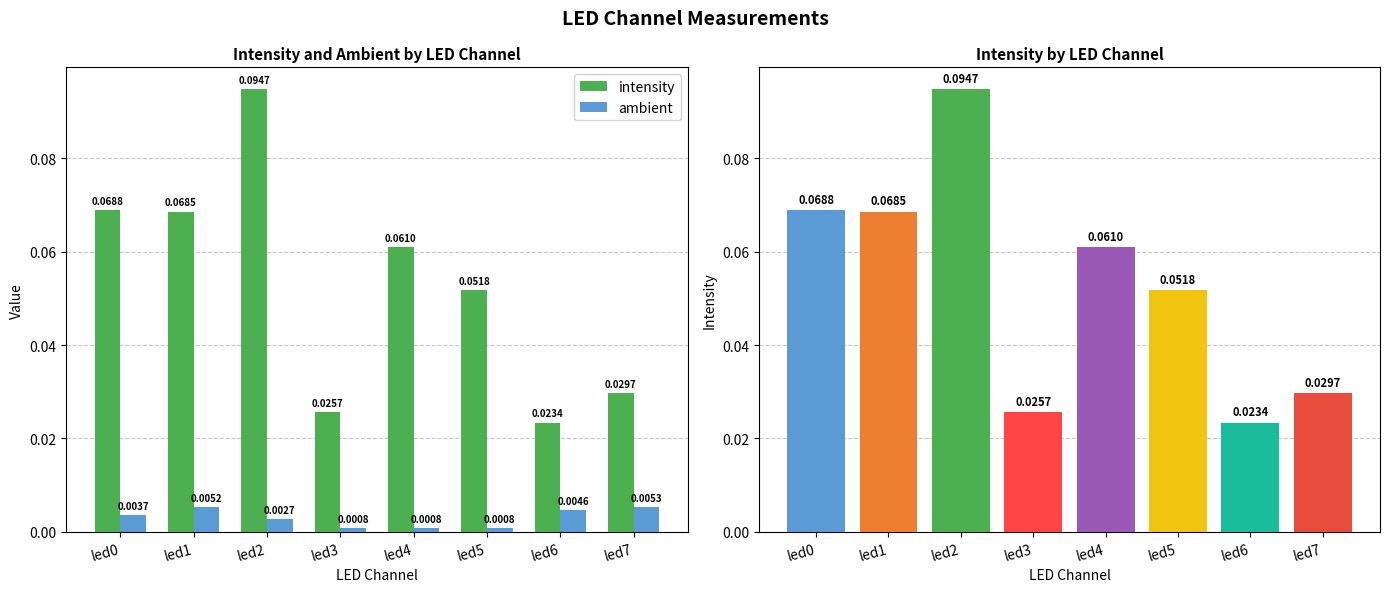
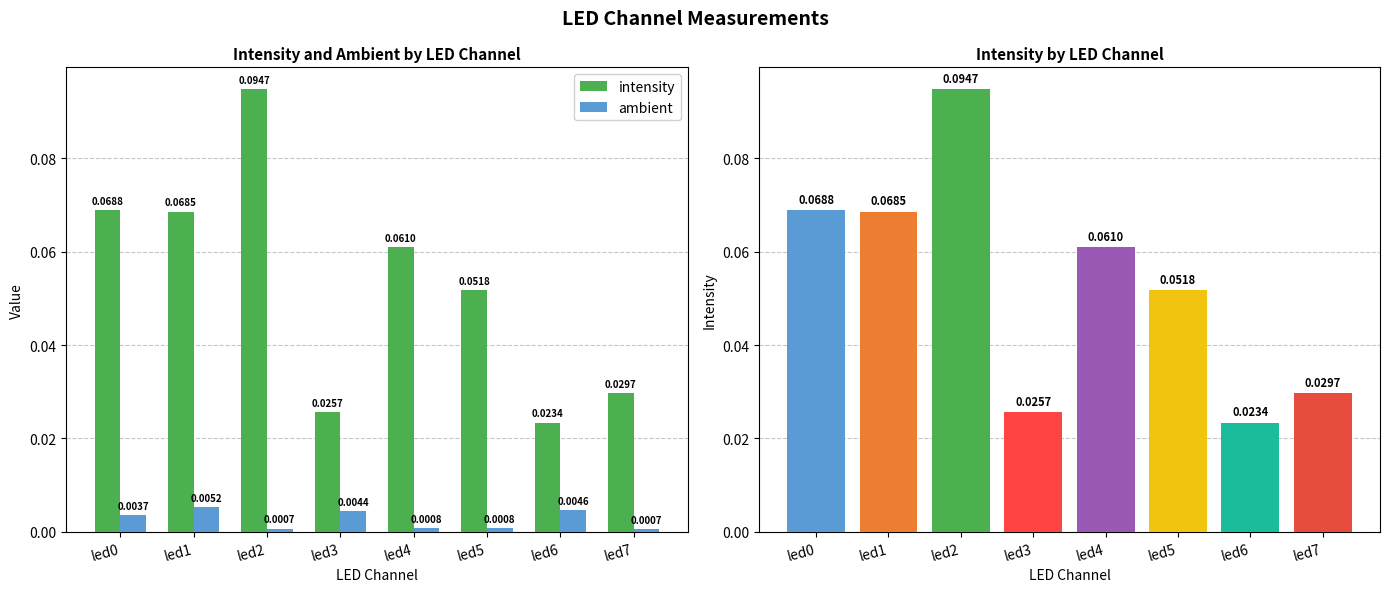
Intensity and Ambient by LED Channel, ambient, led2: 0.0027 -> 0.0007
Intensity and Ambient by LED Channel, ambient, led3: 0.0008 -> 0.0044
Intensity and Ambient by LED Channel, ambient, led7: 0.0053 -> 0.0007
